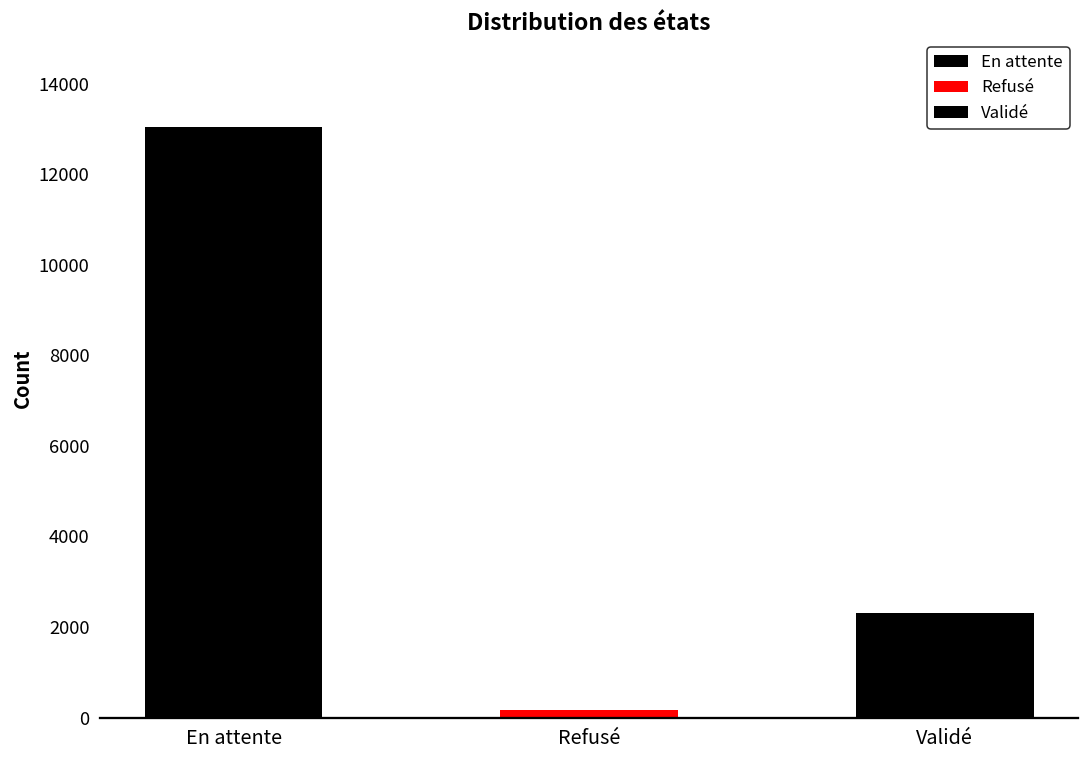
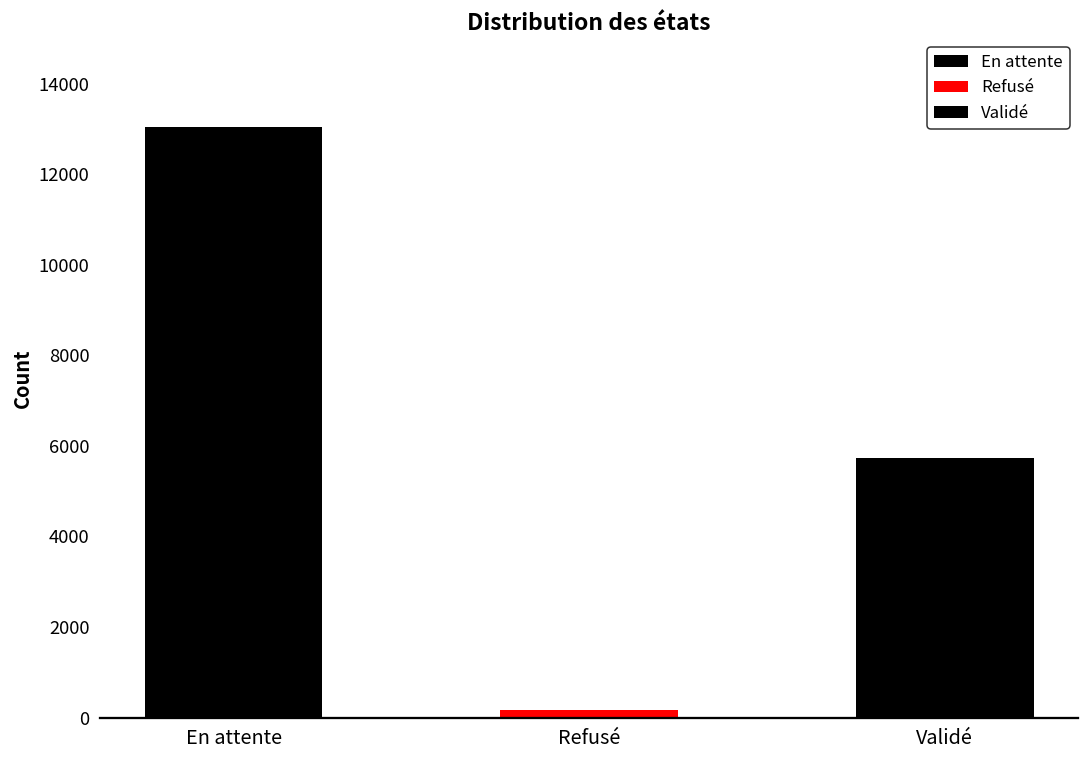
Validé: 2300 -> 5700
